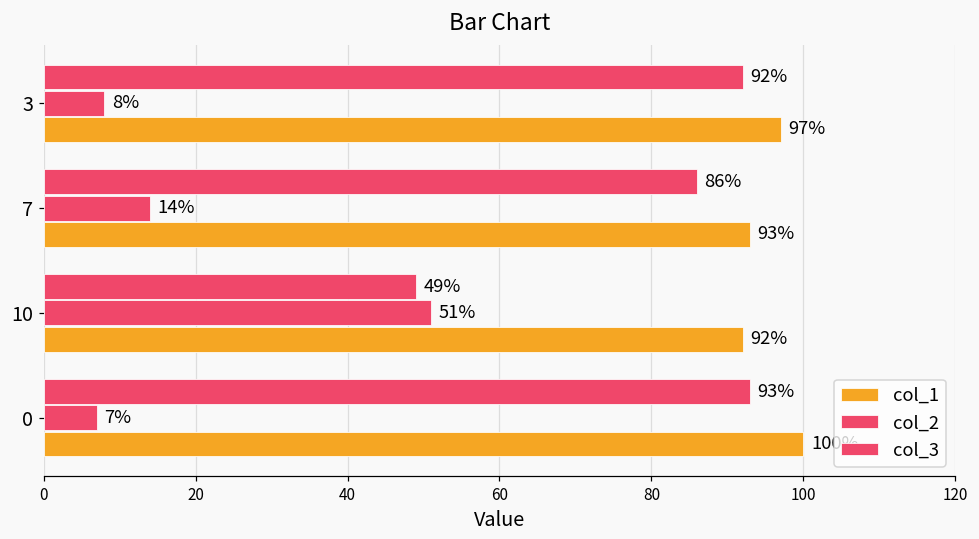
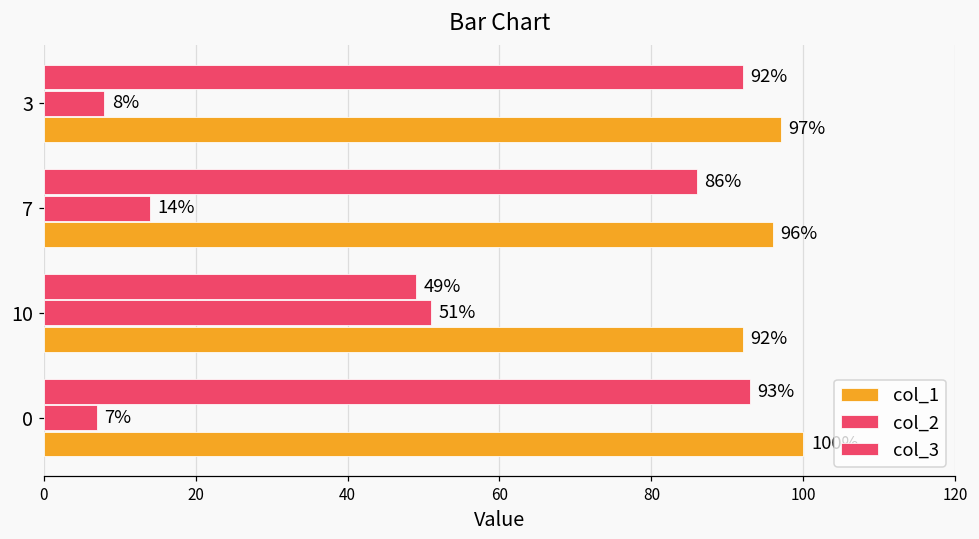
col_1, 7: 93% -> 96%
